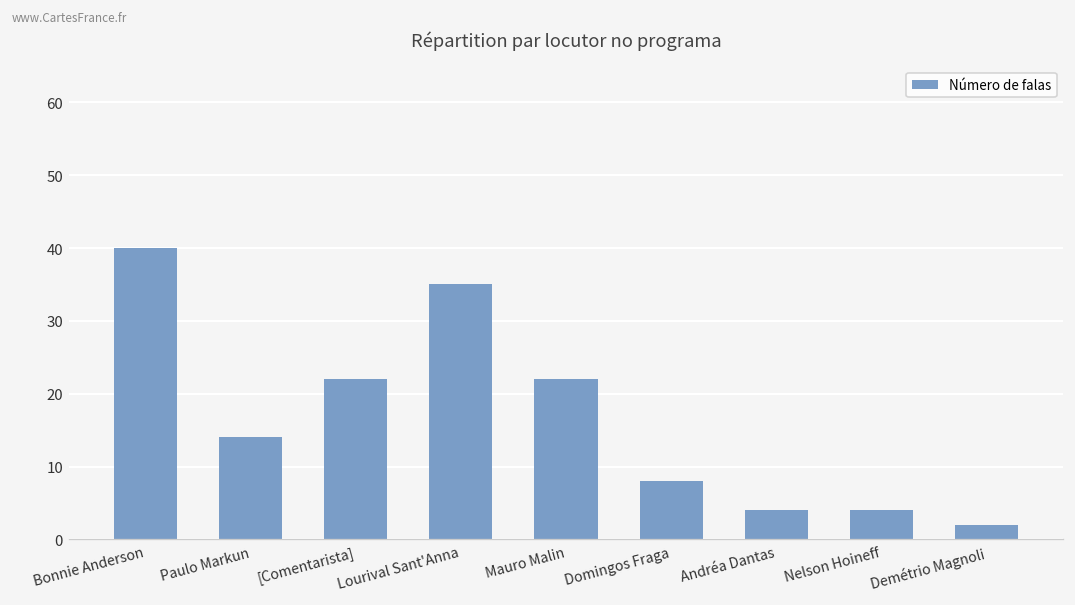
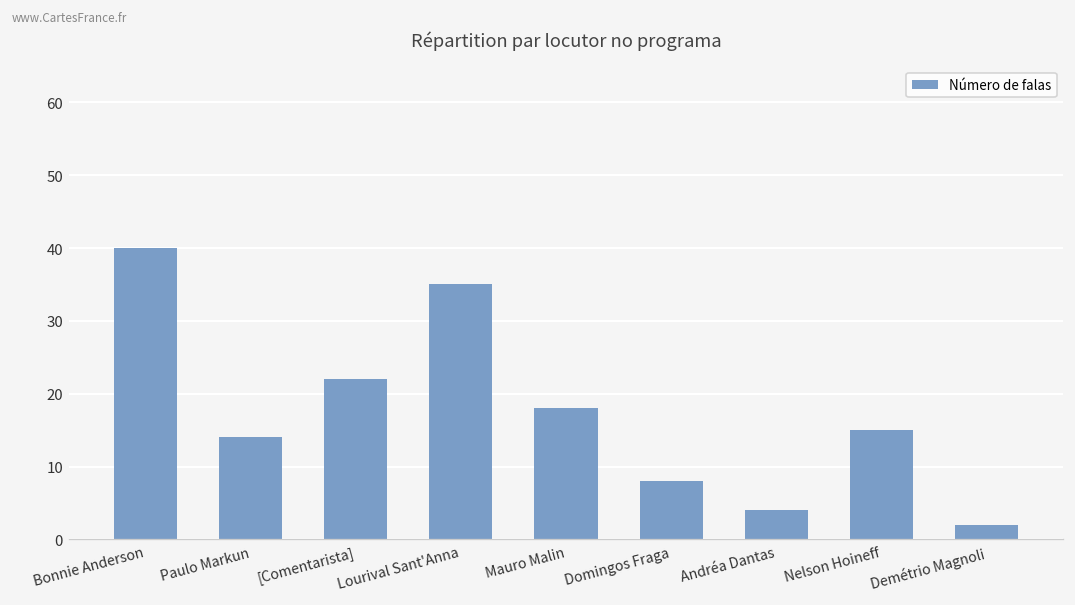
Mauro Malin: 22 -> 18
Nelson Hoineff: 4 -> 15
